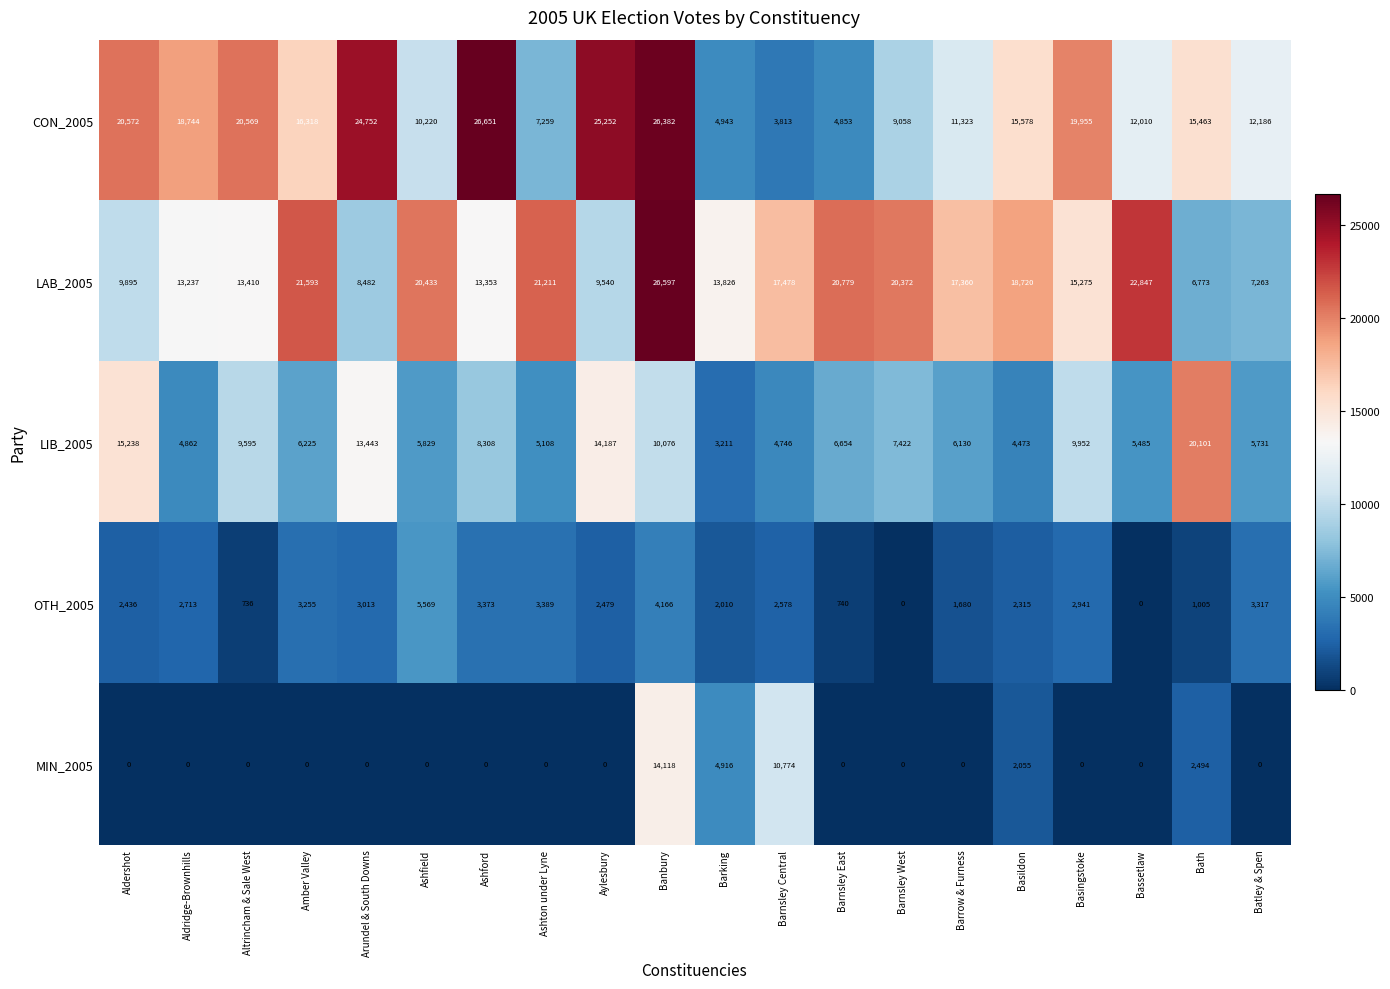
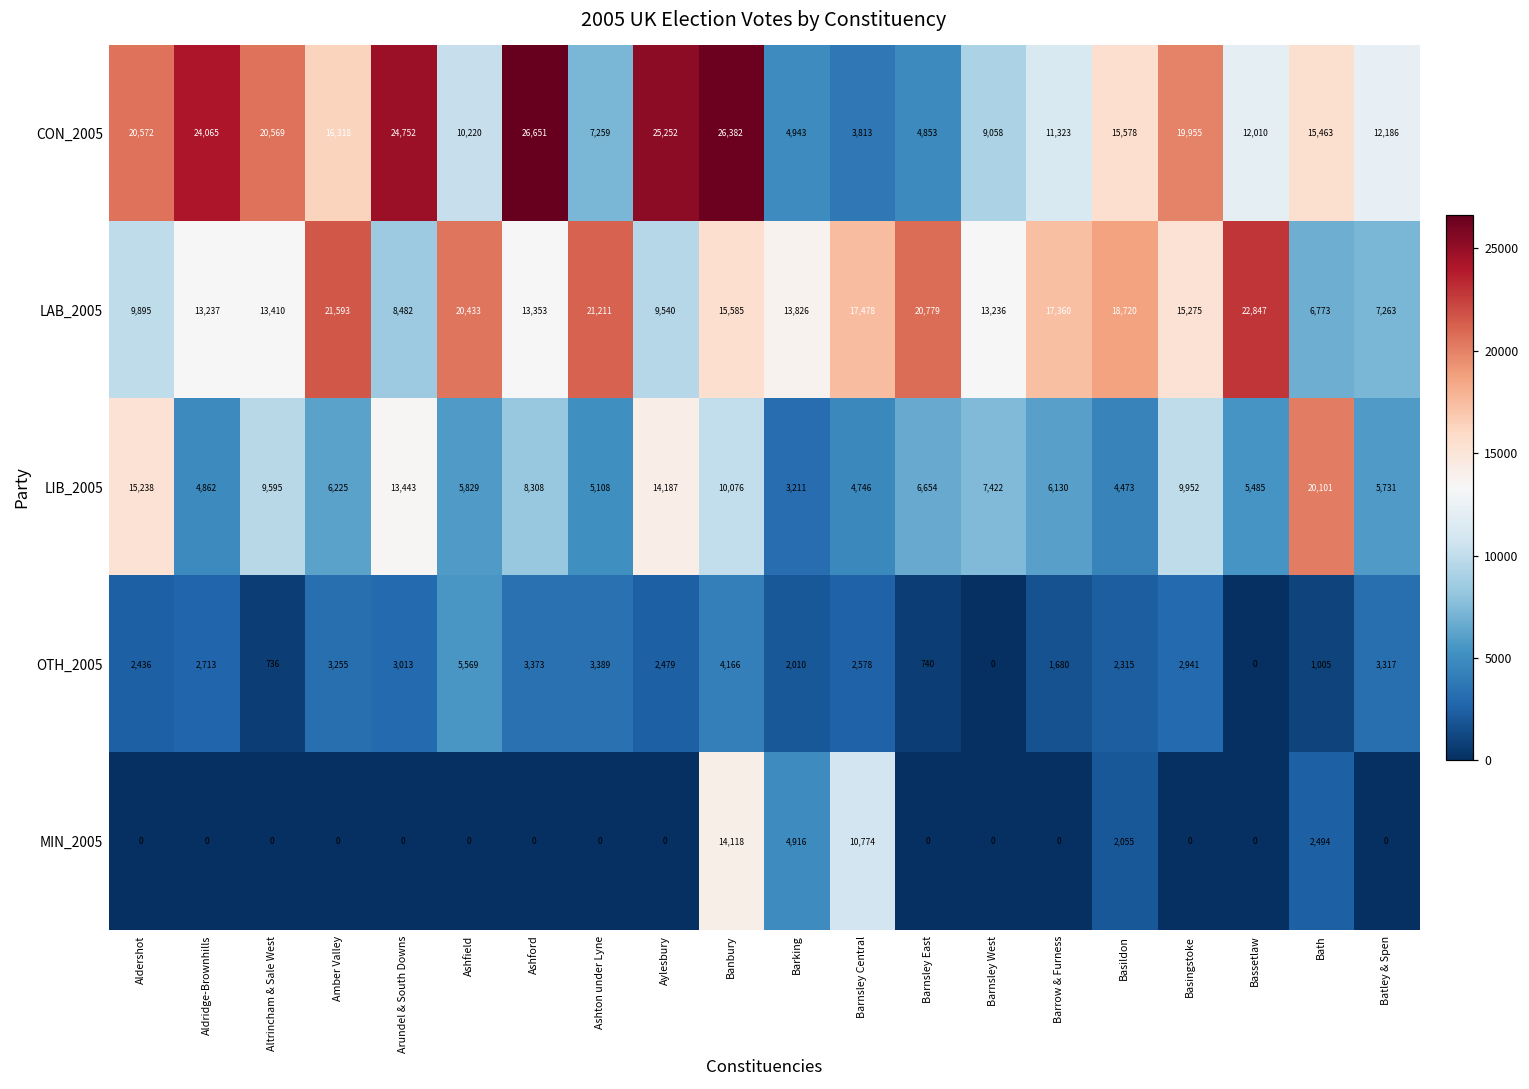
CON_2005, Aldridge-Brownhills: 18,744 -> 24,065
LAB_2005, Banbury: 26,597 -> 15,585
LAB_2005, Barnsley West: 20,372 -> 13,236
